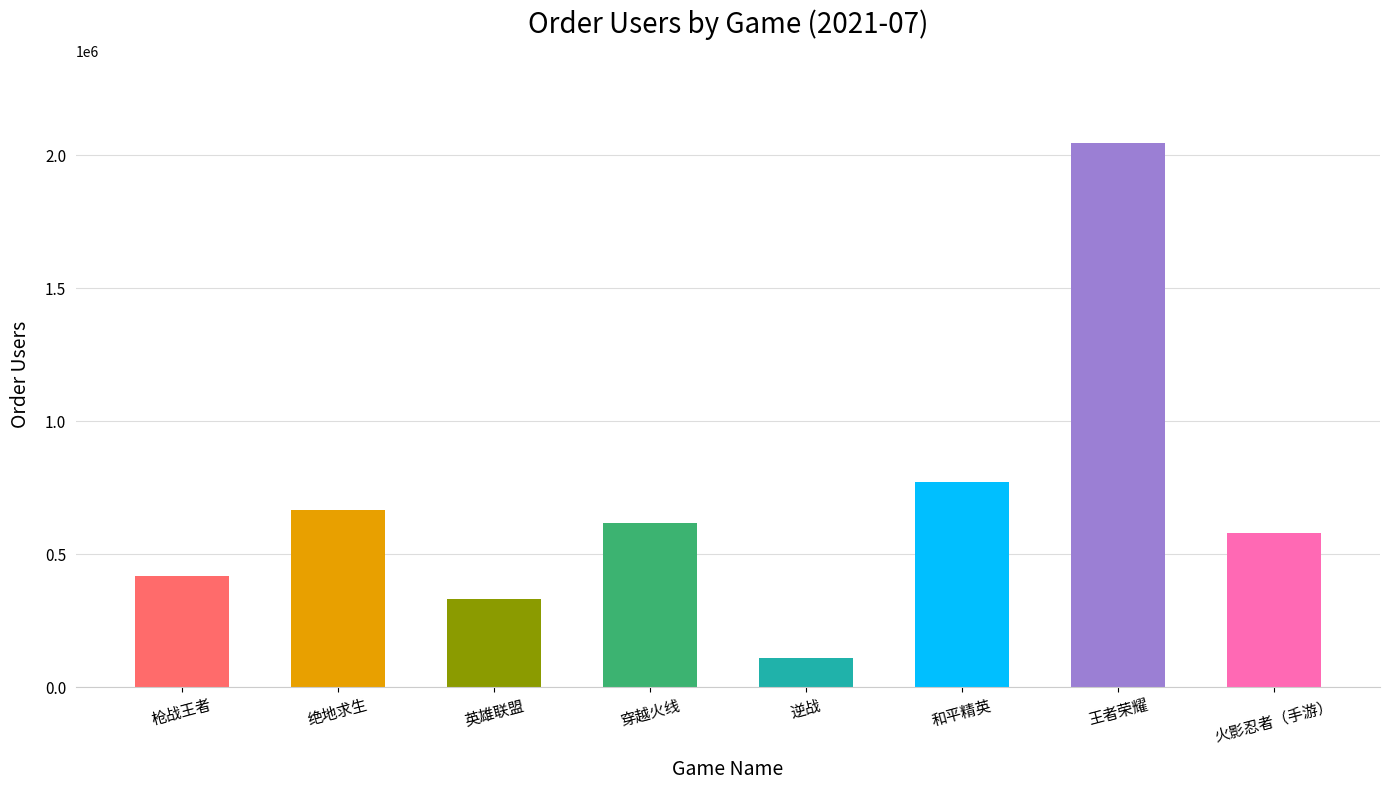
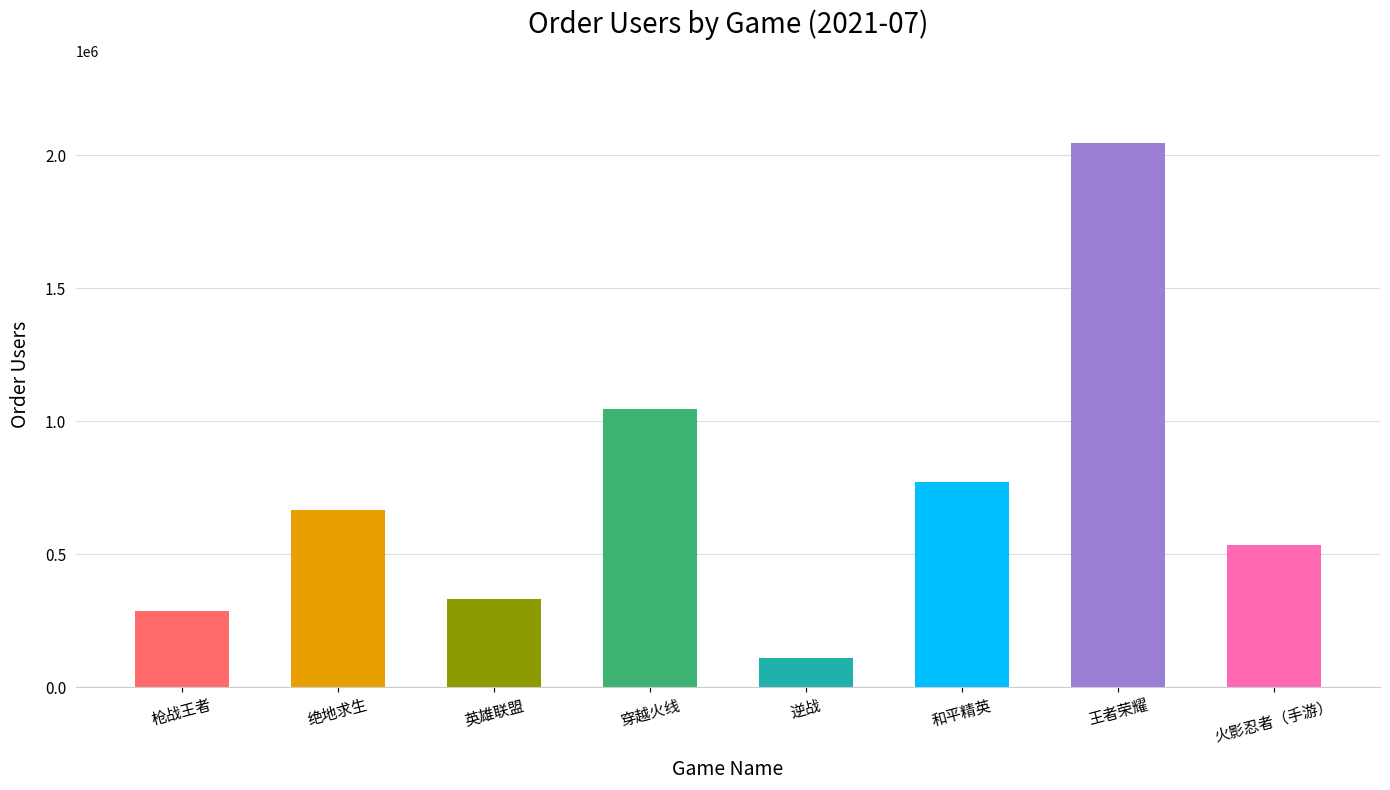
枪战王者: 420000 -> 290000
穿越火线: 620000 -> 1050000
火影忍者（手游）: 580000 -> 530000
